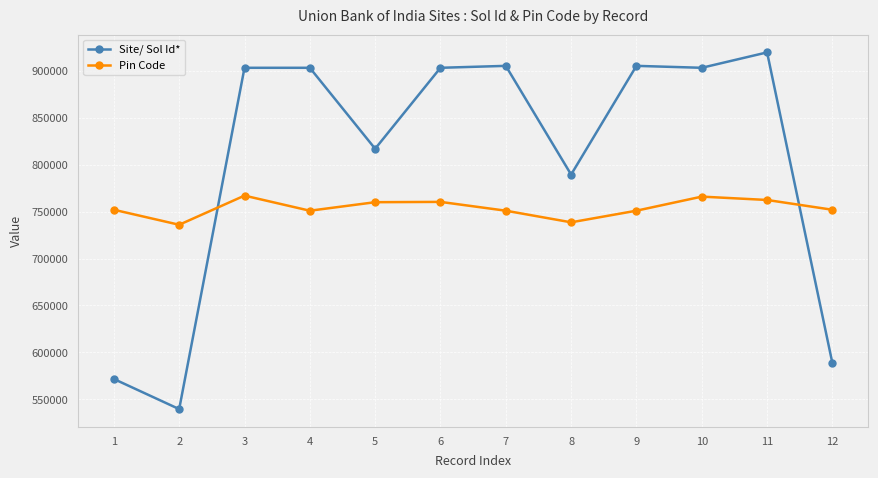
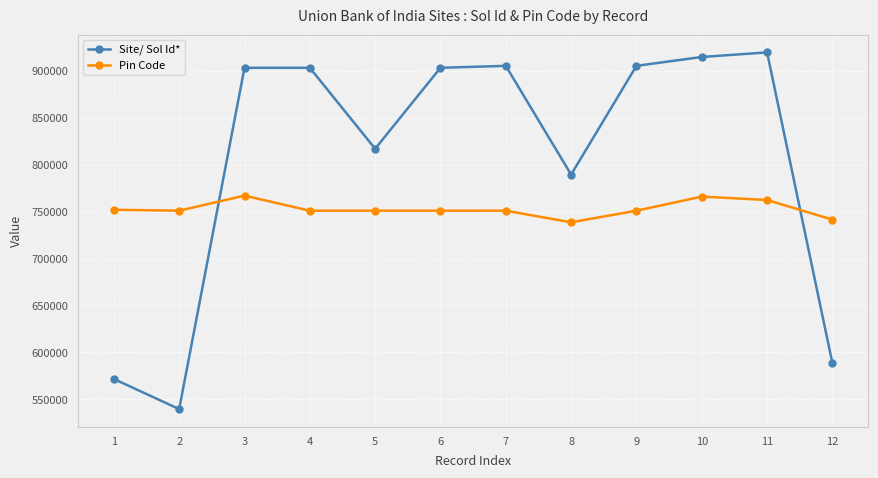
Pin Code, 2: 740000 -> 750000
Pin Code, 5: 760000 -> 750000
Pin Code, 6: 760000 -> 750000
Site/ Sol Id*, 10: 900000 -> 910000
Pin Code, 12: 750000 -> 740000
